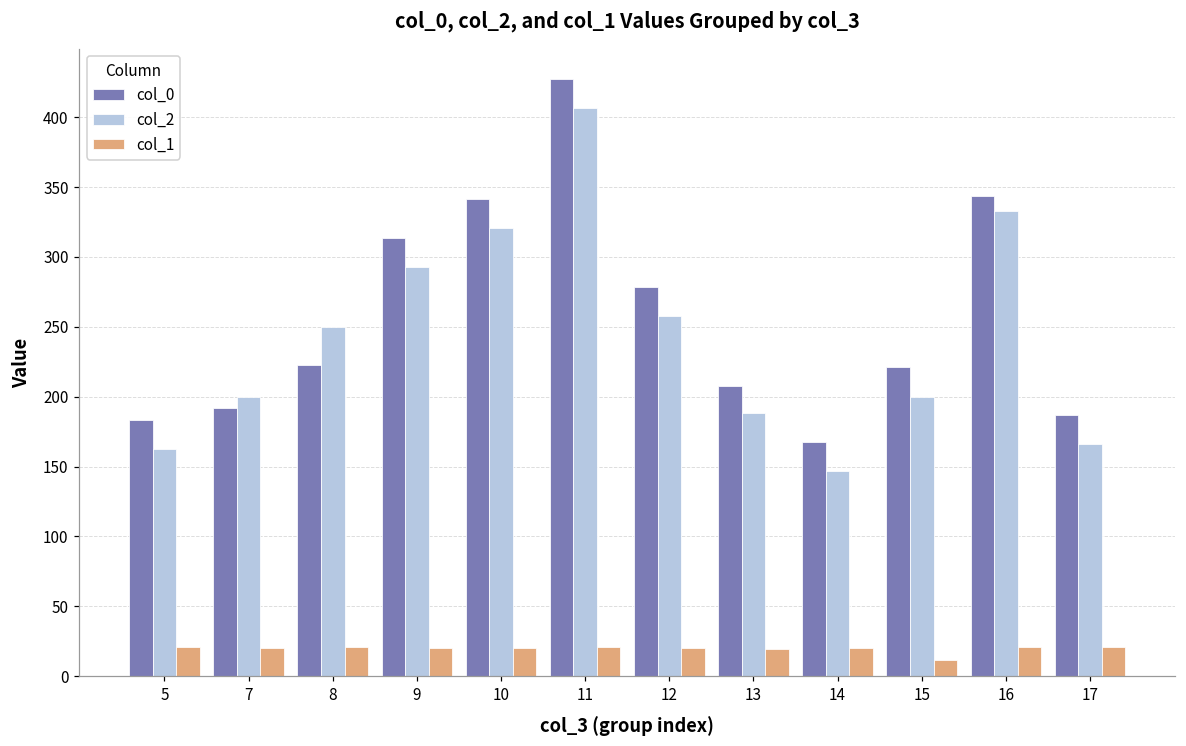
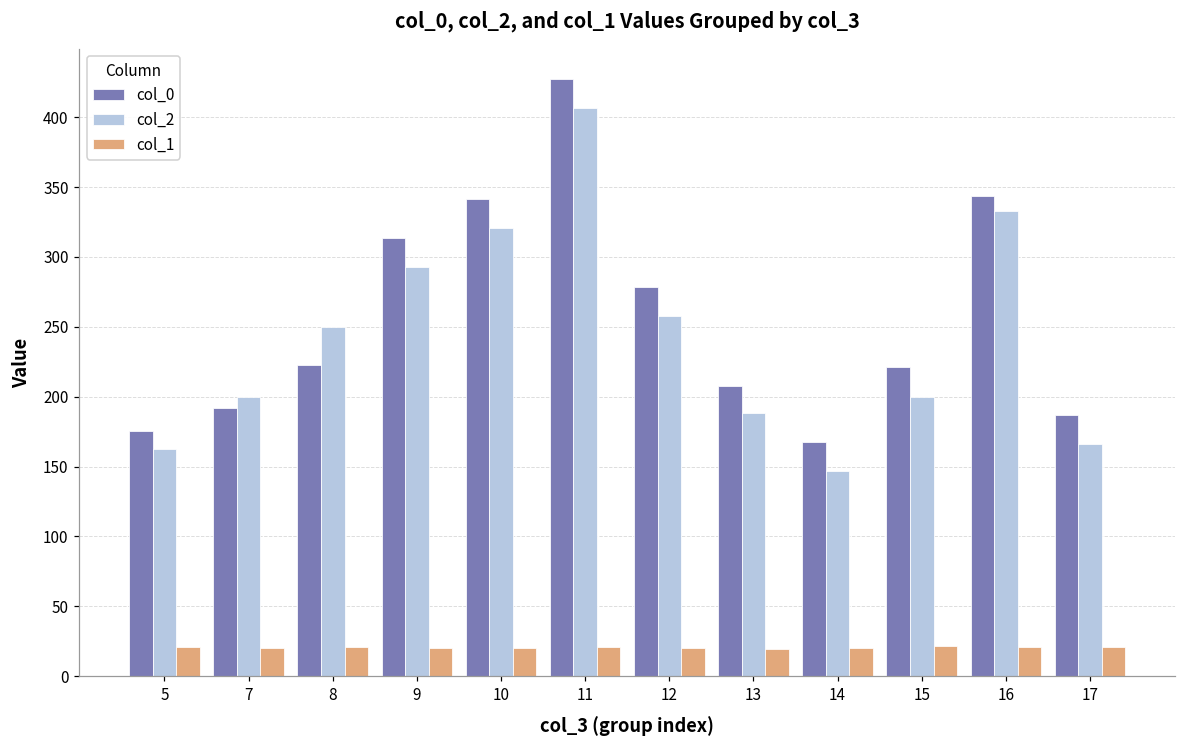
col_0, 5: 183 -> 175
col_1, 15: 12 -> 22
